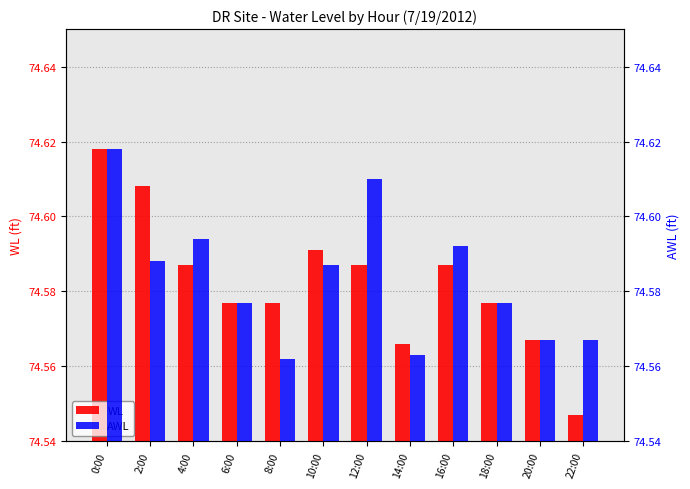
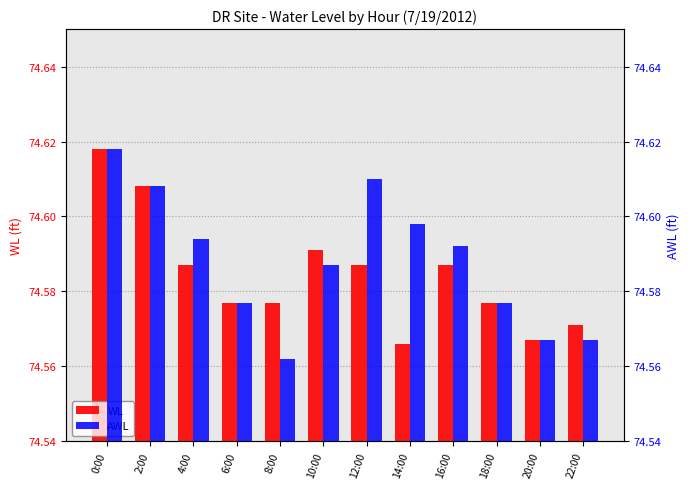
WL, 22:00: 74.547 -> 74.571
AWL, 2:00: 74.588 -> 74.608
AWL, 14:00: 74.563 -> 74.598
